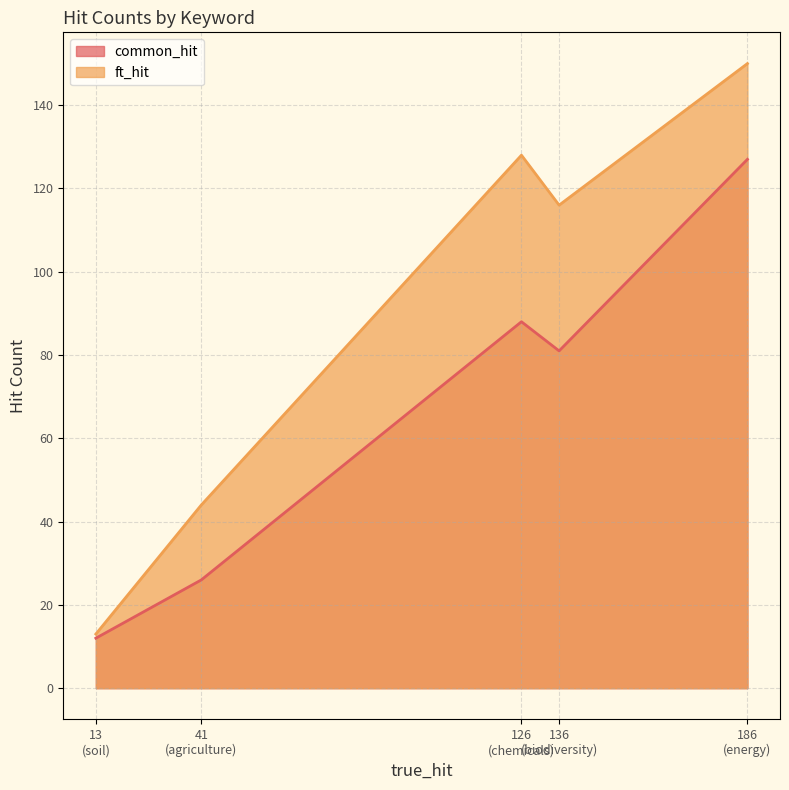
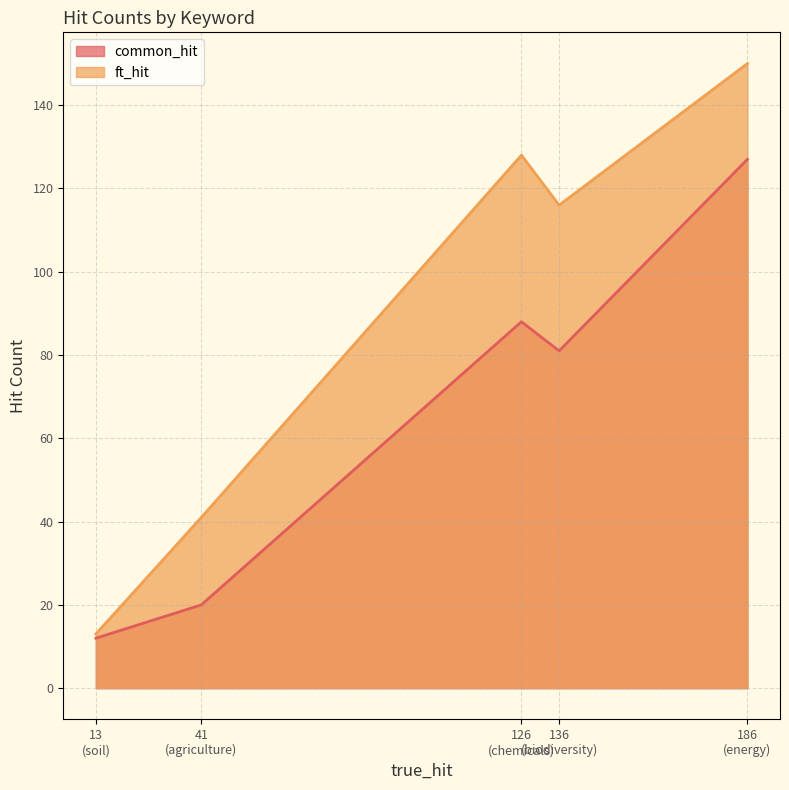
common_hit, 41 (agriculture): 26 -> 20
ft_hit, 41 (agriculture): 44 -> 41
